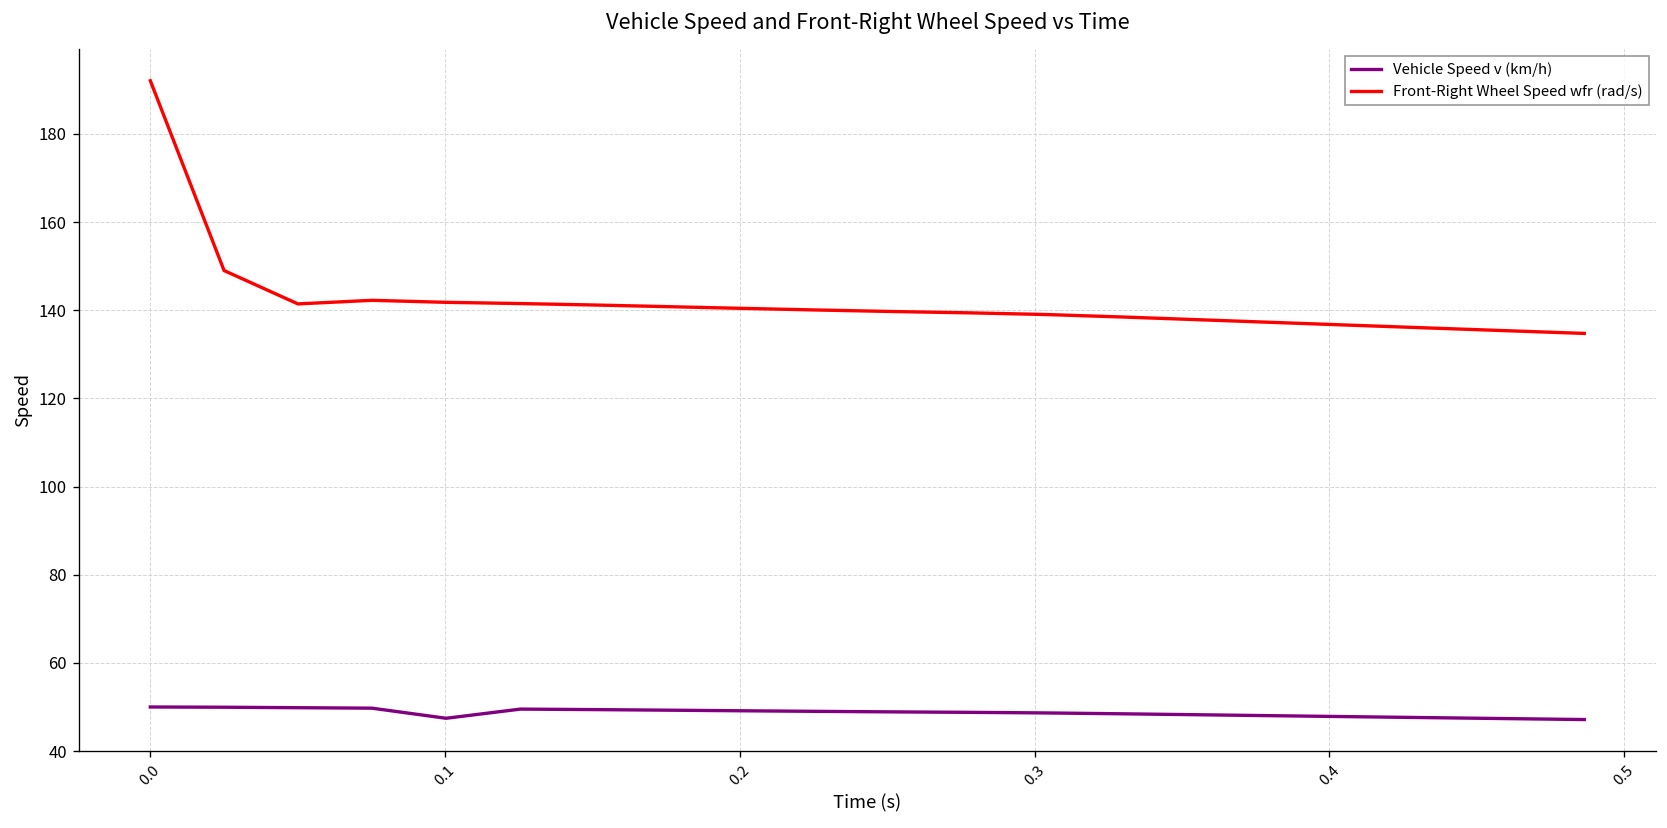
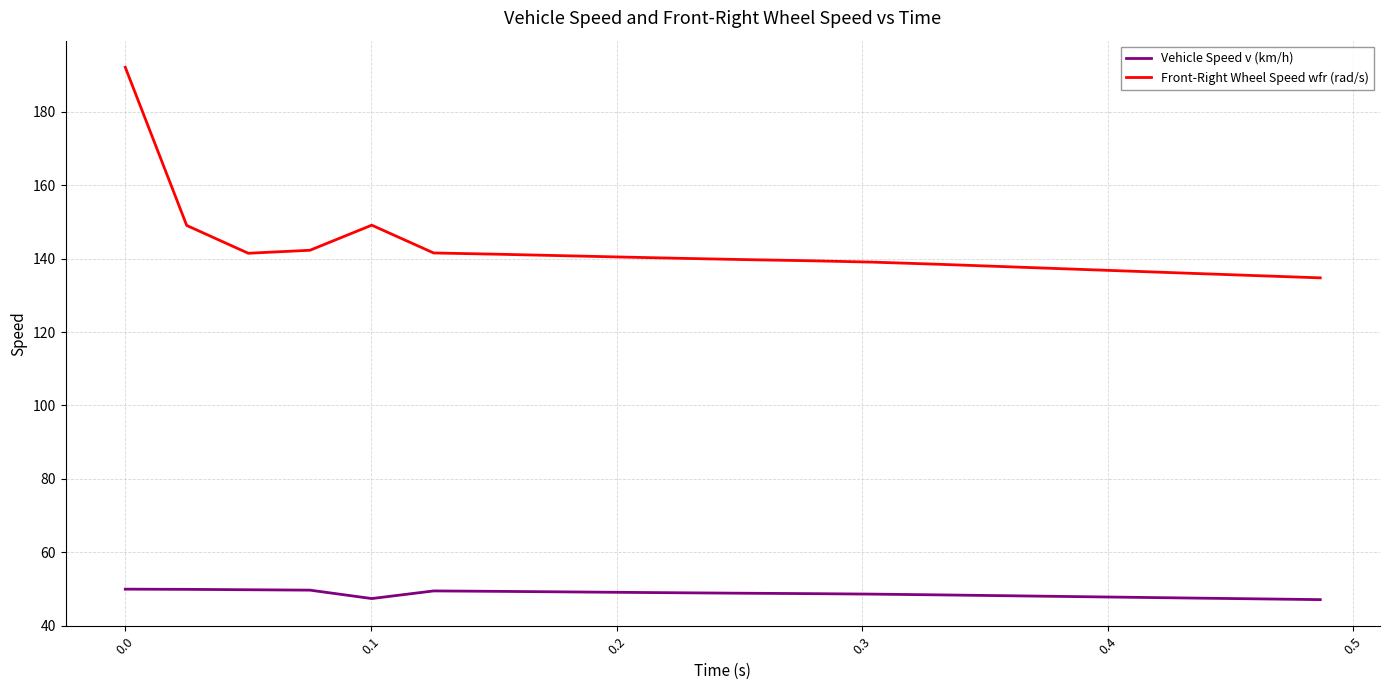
Front-Right Wheel Speed wfr (rad/s), 0.1: 142 -> 149
